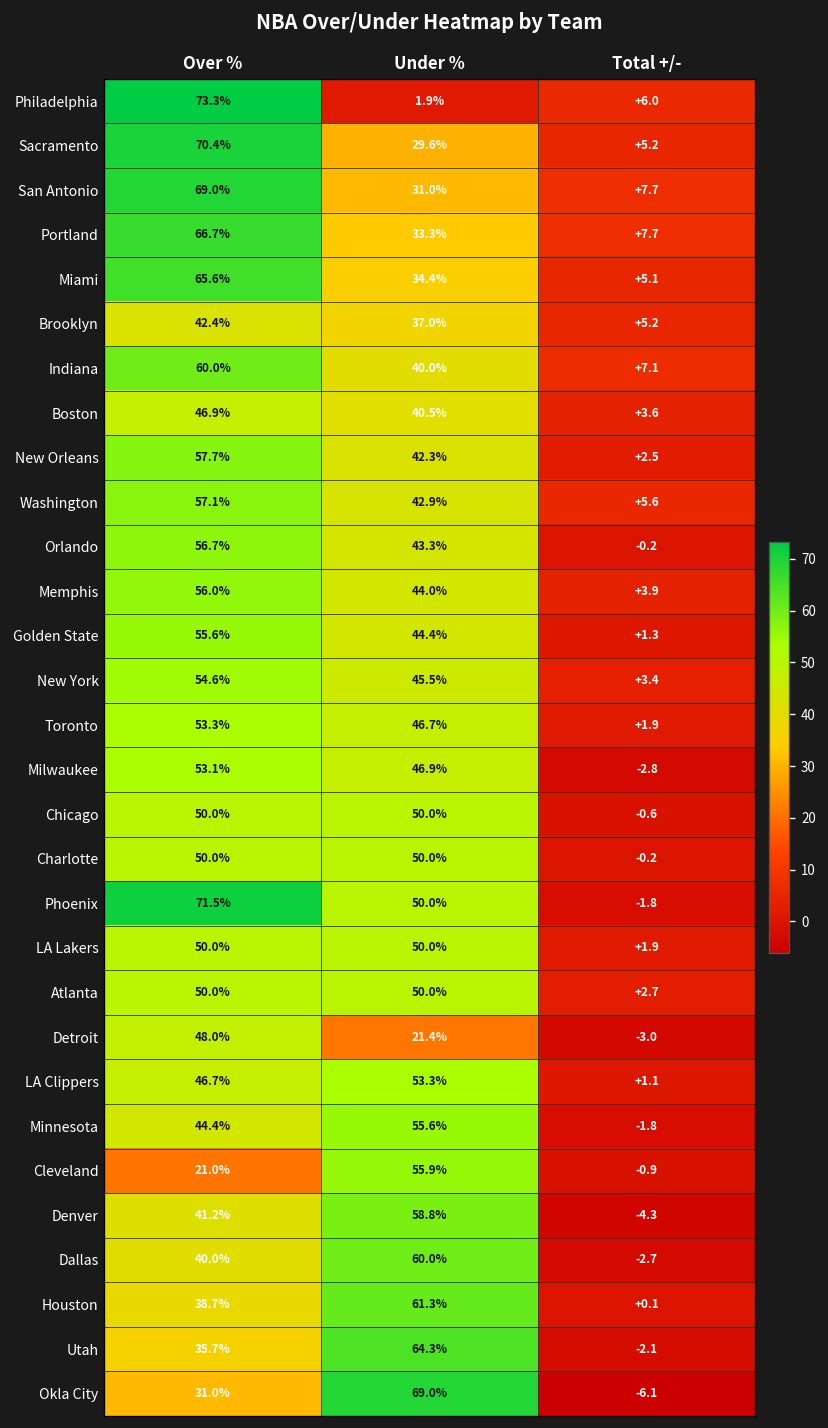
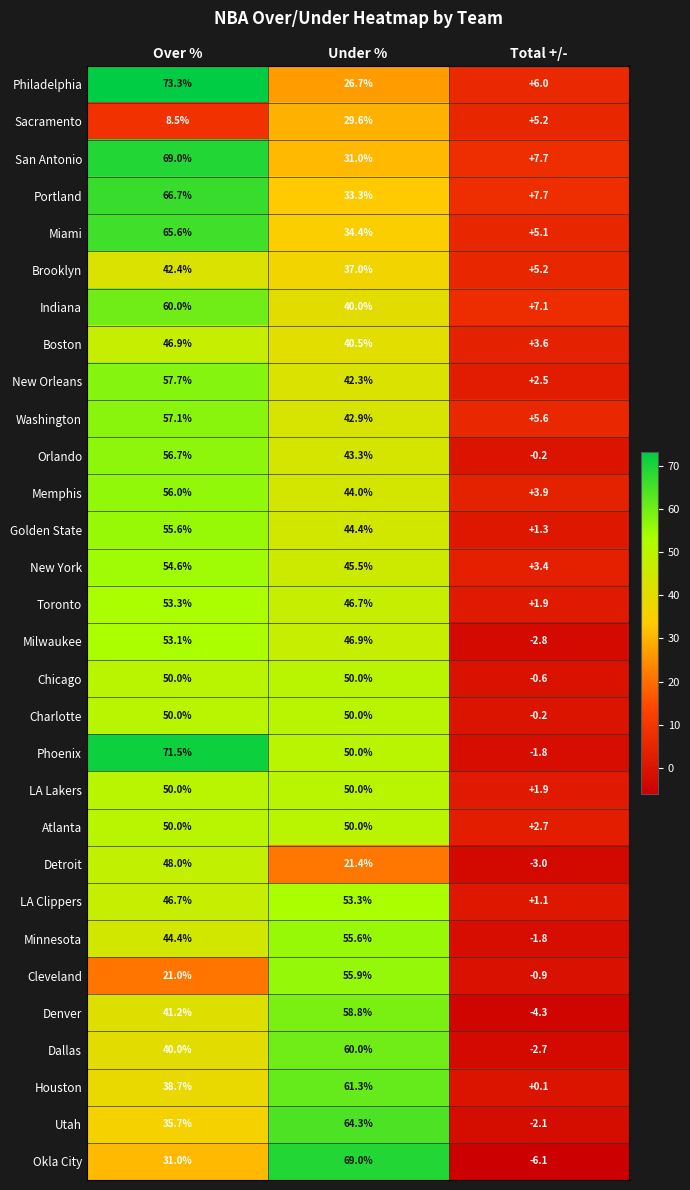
Philadelphia, Under %: 1.9% -> 26.7%
Sacramento, Over %: 70.4% -> 8.5%
